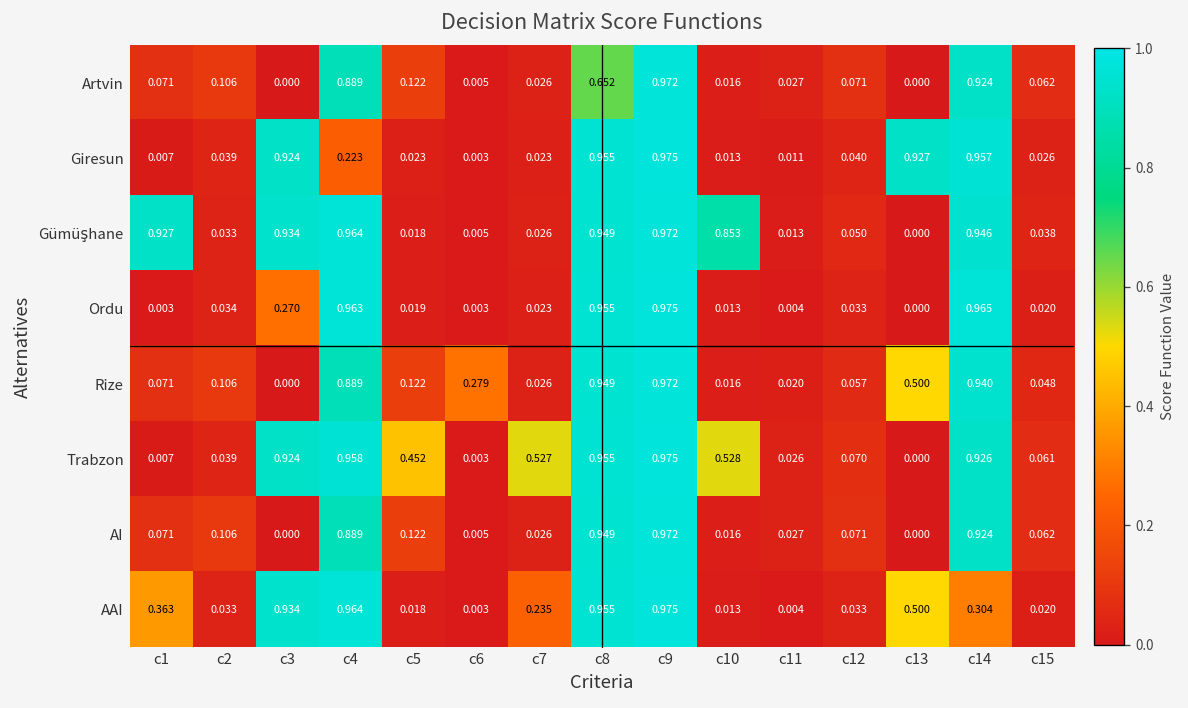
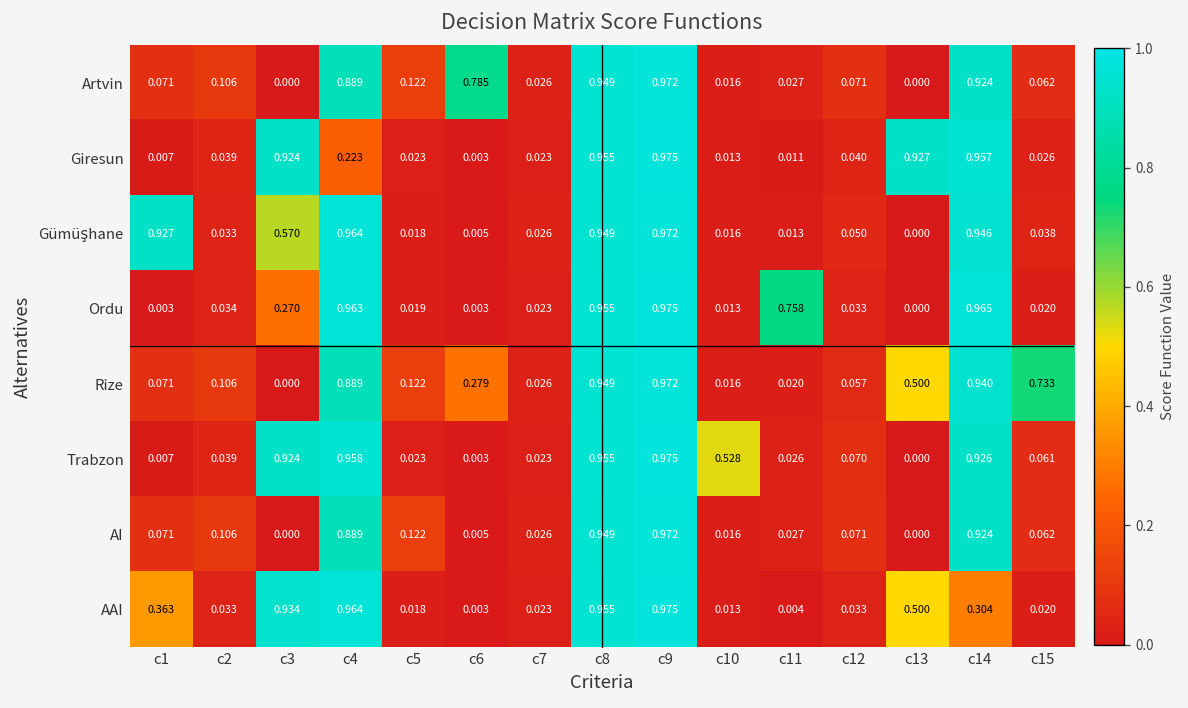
Artvin, c6: 0.005 -> 0.785
Artvin, c8: 0.652 -> 0.949
Gümüşhane, c3: 0.934 -> 0.570
Gümüşhane, c10: 0.853 -> 0.016
Ordu, c11: 0.004 -> 0.758
Rize, c15: 0.048 -> 0.733
Trabzon, c5: 0.452 -> 0.023
Trabzon, c7: 0.527 -> 0.023
AAI, c7: 0.235 -> 0.023
